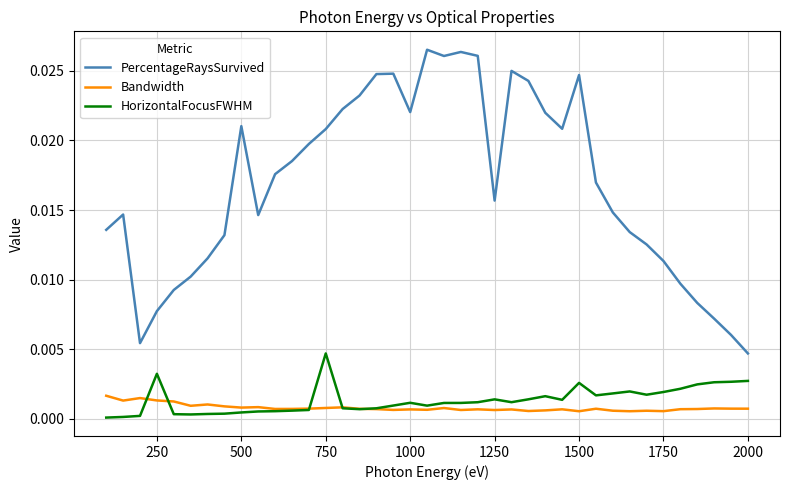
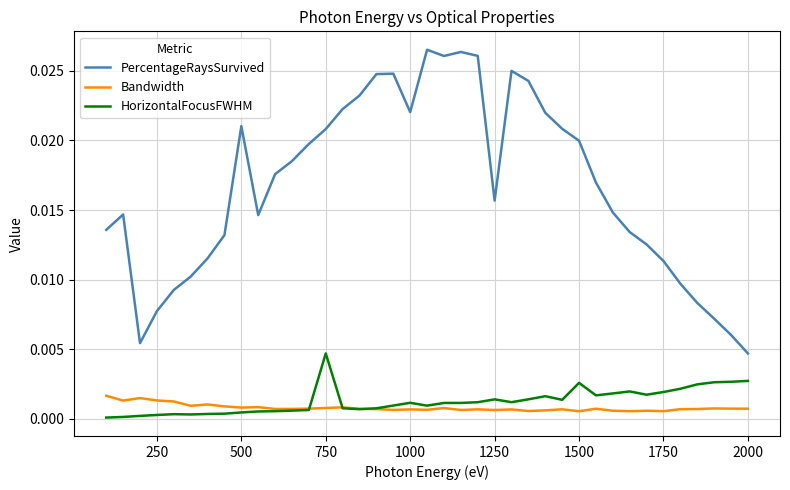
HorizontalFocusFWHM, 250: 0.0032 -> 0.0003
PercentageRaysSurvived, 1500: 0.0247 -> 0.0200
